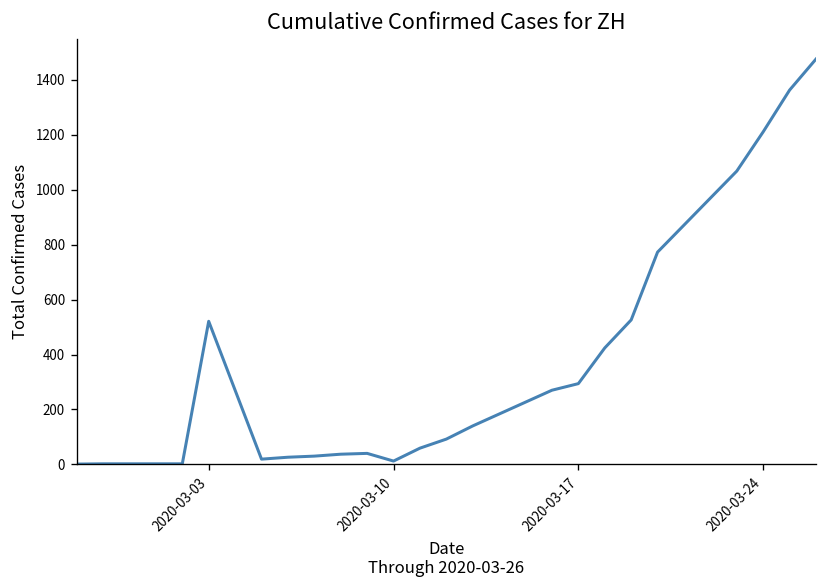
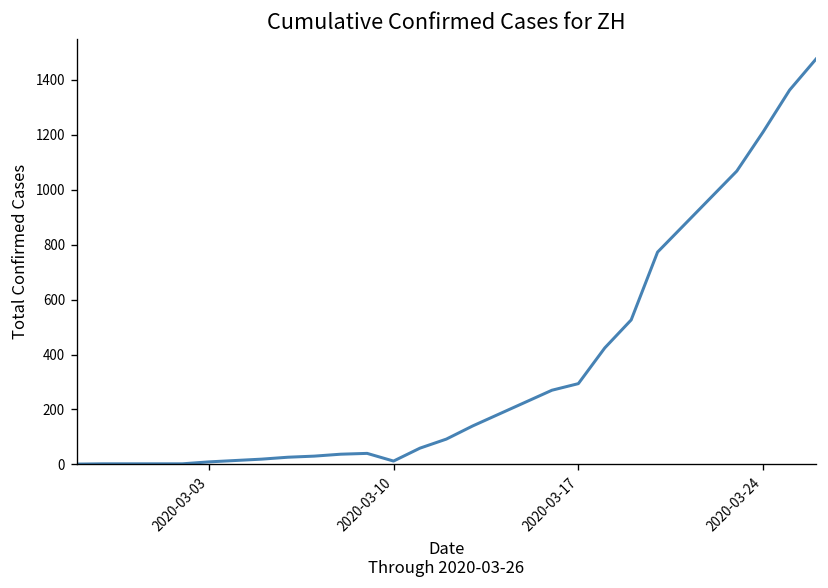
2020-03-03: 520 -> 10
